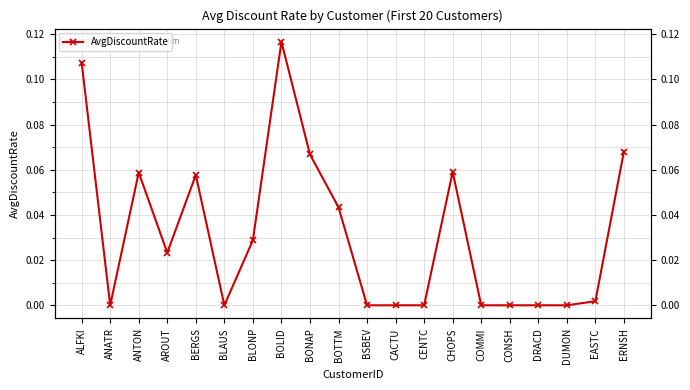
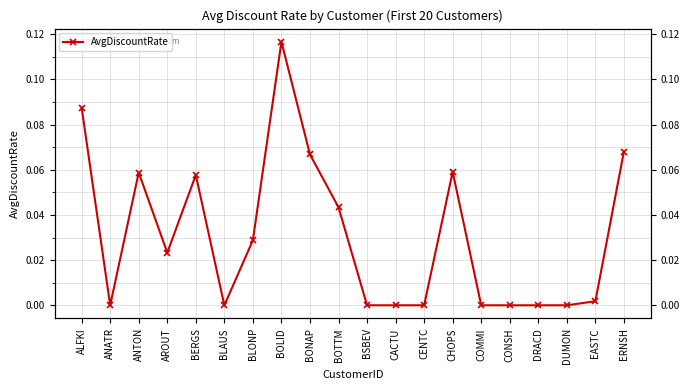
ALFKI: 0.108 -> 0.088
